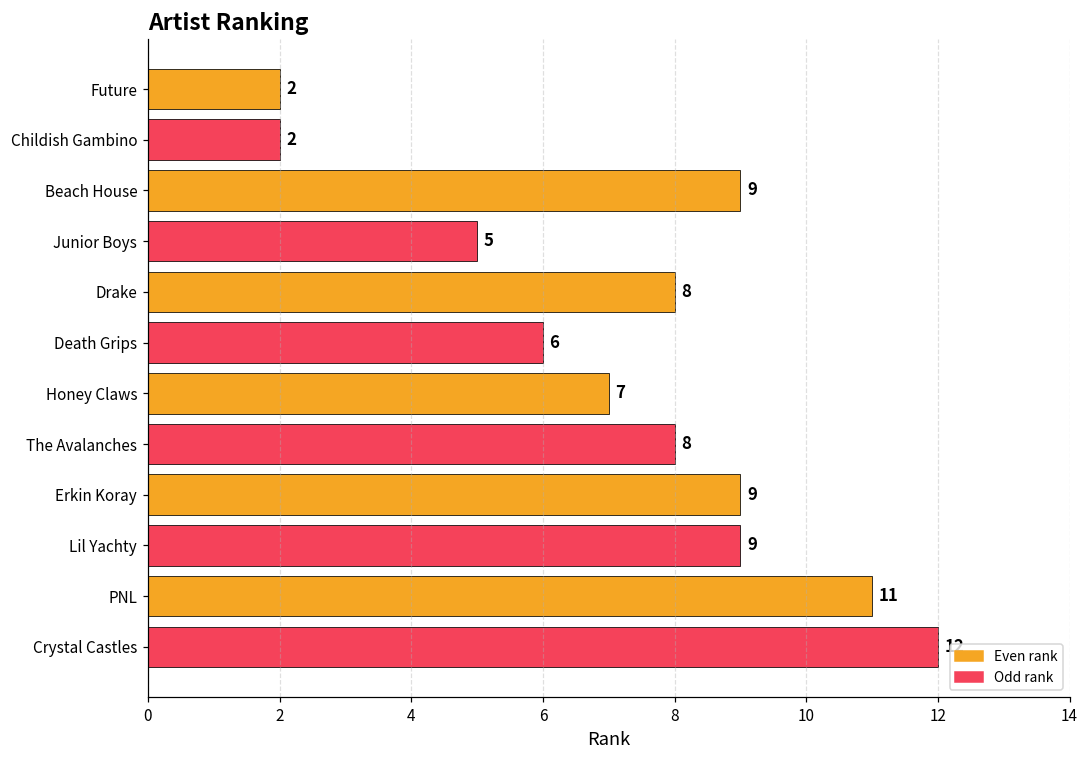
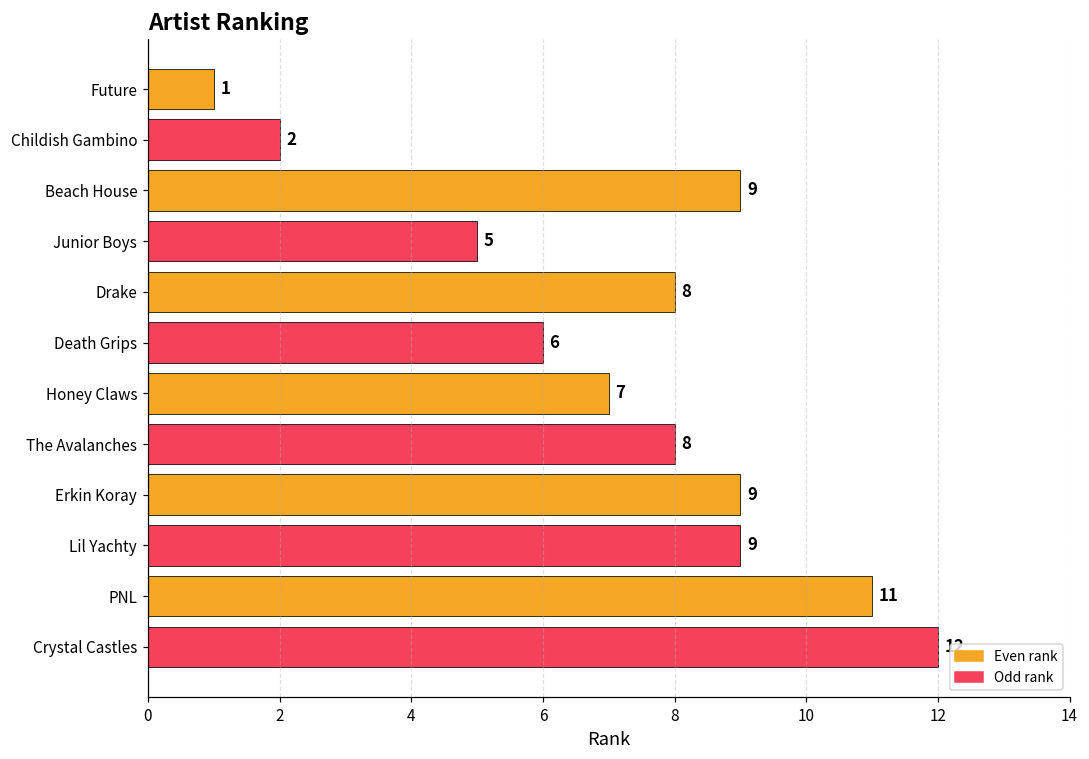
Future: 2 -> 1
